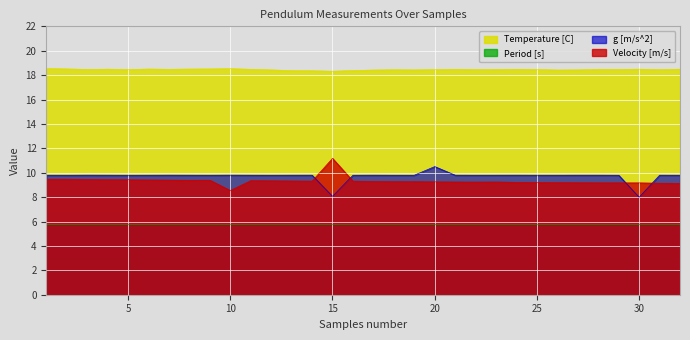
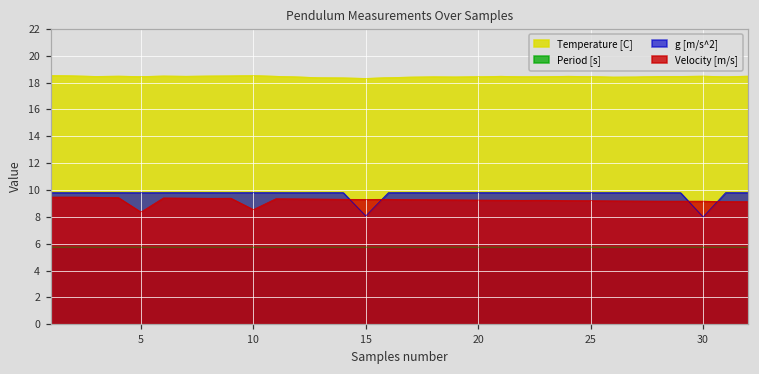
Velocity [m/s], 5: 9.4 -> 8.4
Velocity [m/s], 15: 11.2 -> 9.3
g [m/s^2], 20: 10.5 -> 9.8
